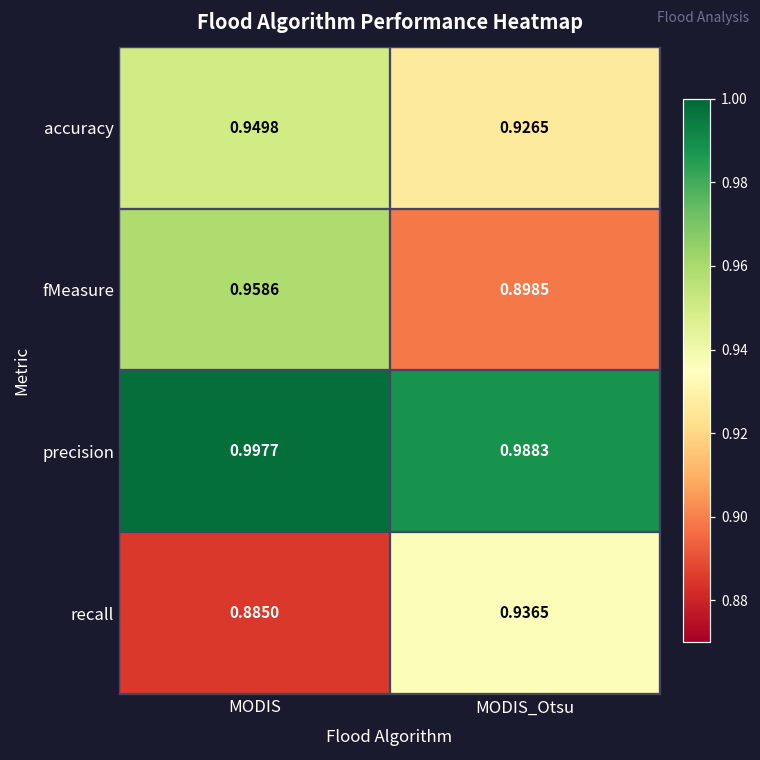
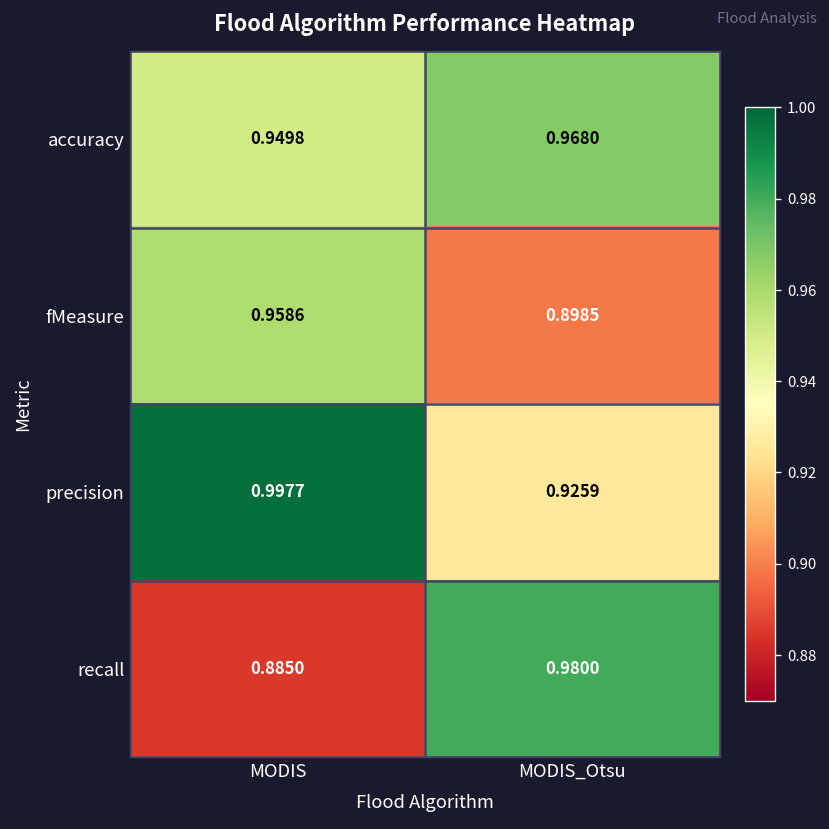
accuracy, MODIS_Otsu: 0.9265 -> 0.9680
precision, MODIS_Otsu: 0.9883 -> 0.9259
recall, MODIS_Otsu: 0.9365 -> 0.9800
